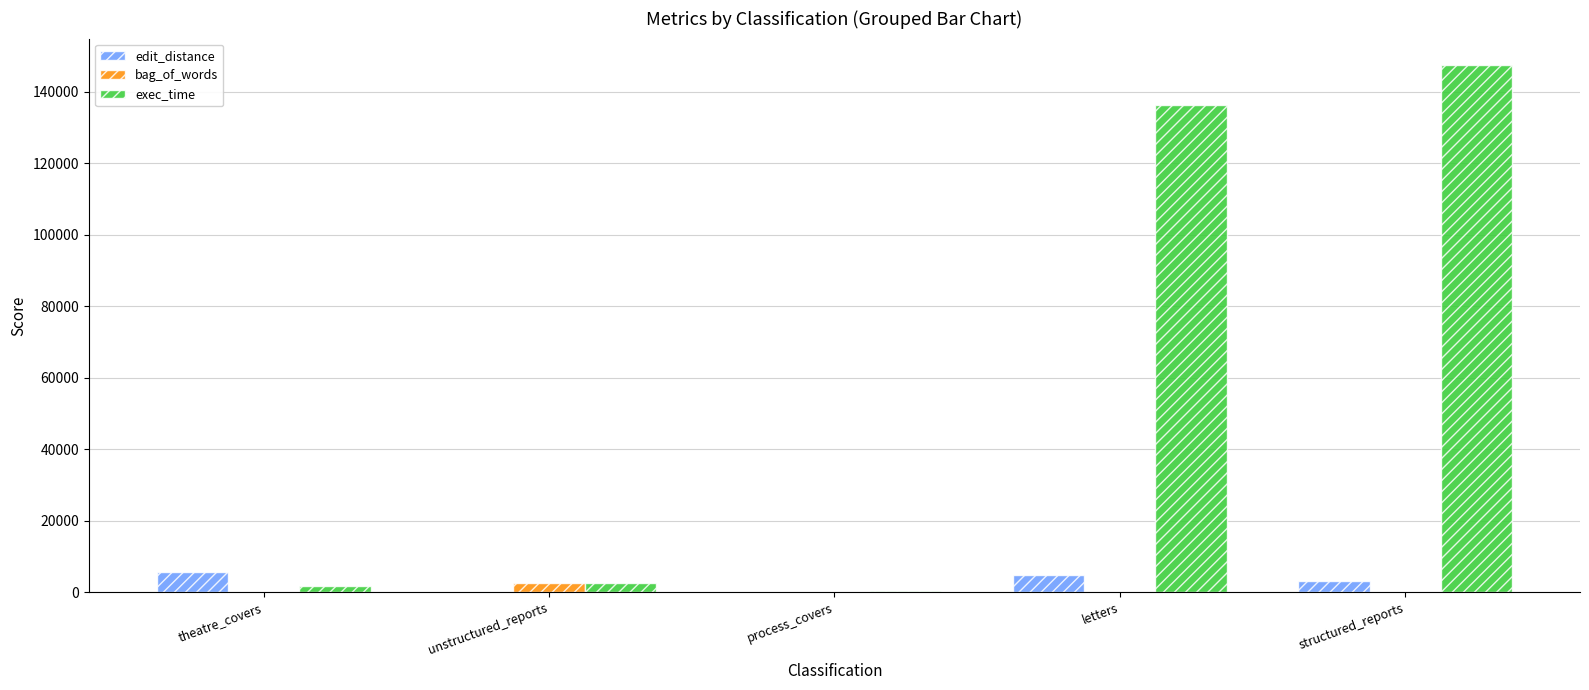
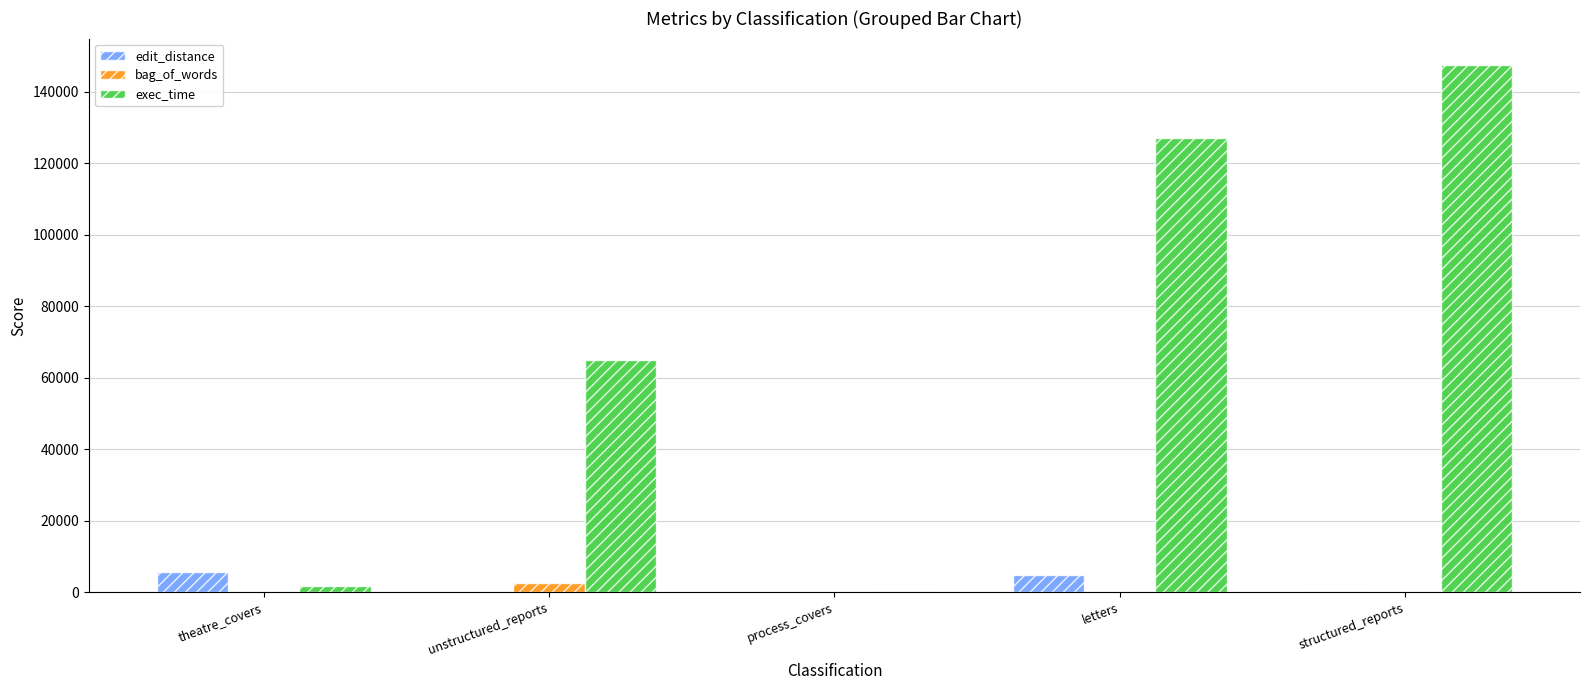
exec_time, unstructured_reports: 3000 -> 65000
exec_time, letters: 136000 -> 127000
edit_distance, structured_reports: 3000 -> 0
